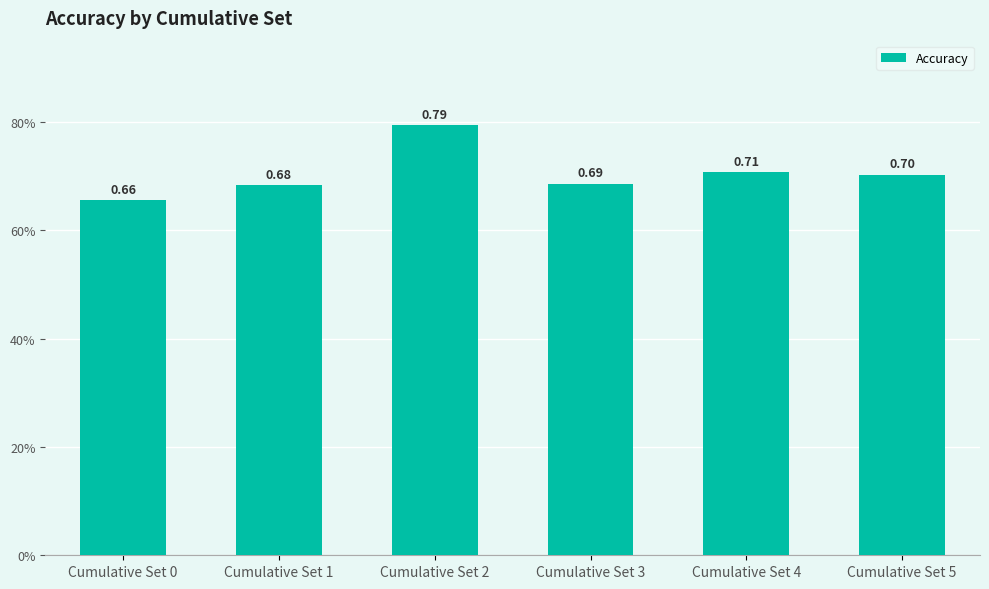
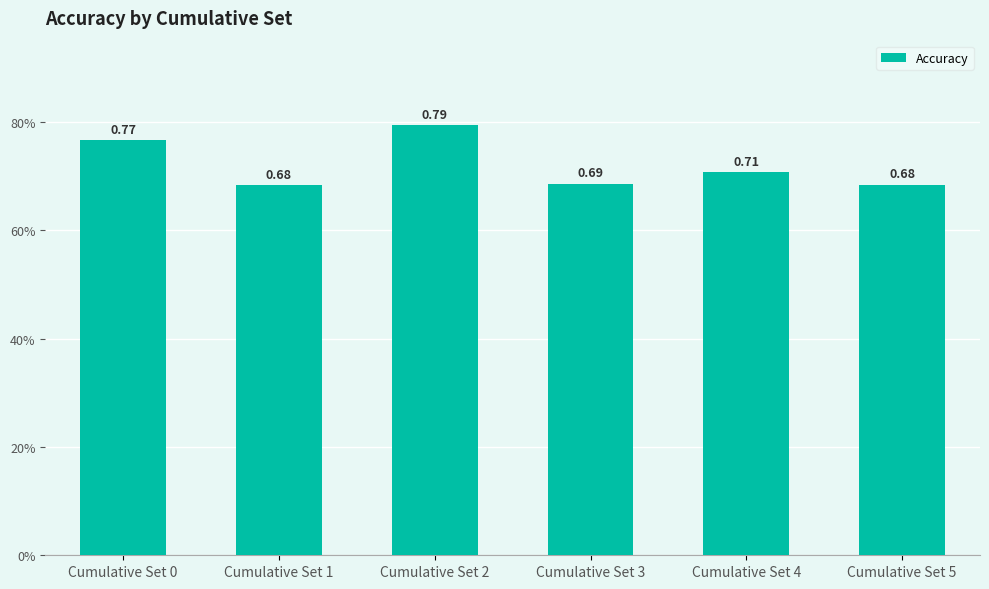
Cumulative Set 0: 0.66 -> 0.77
Cumulative Set 5: 0.70 -> 0.68
